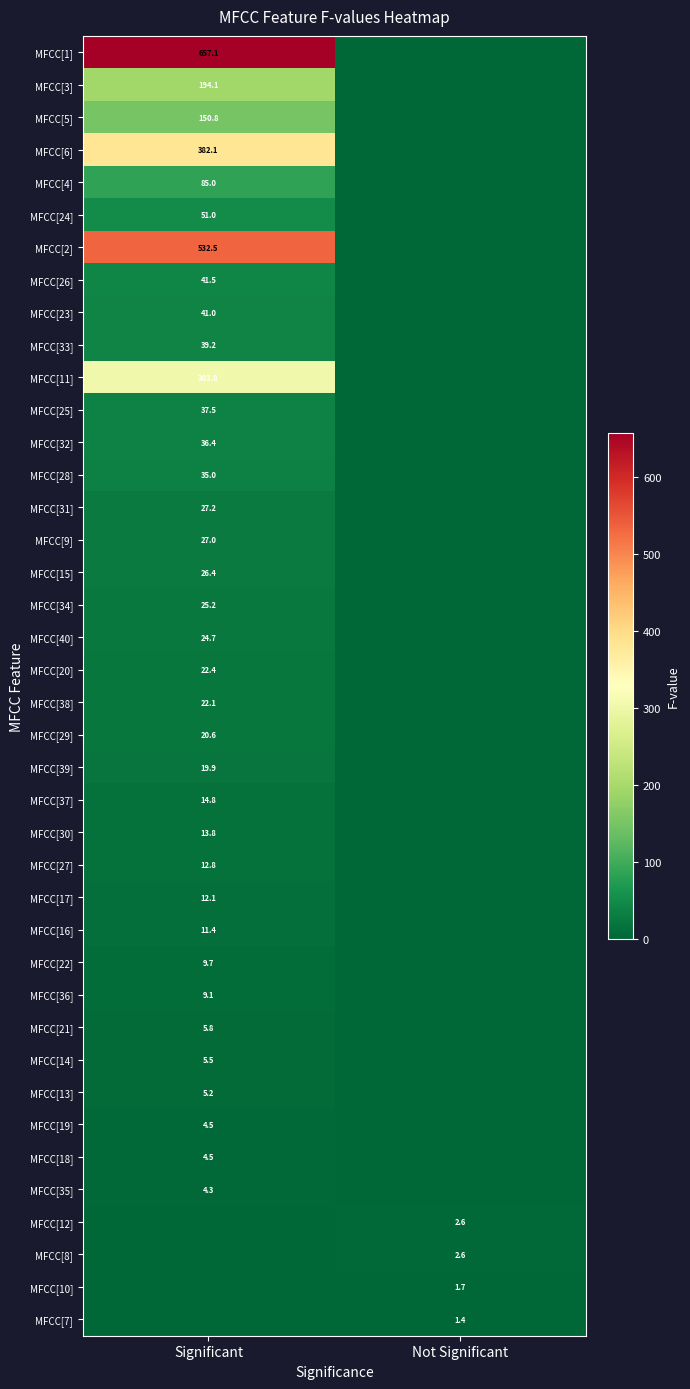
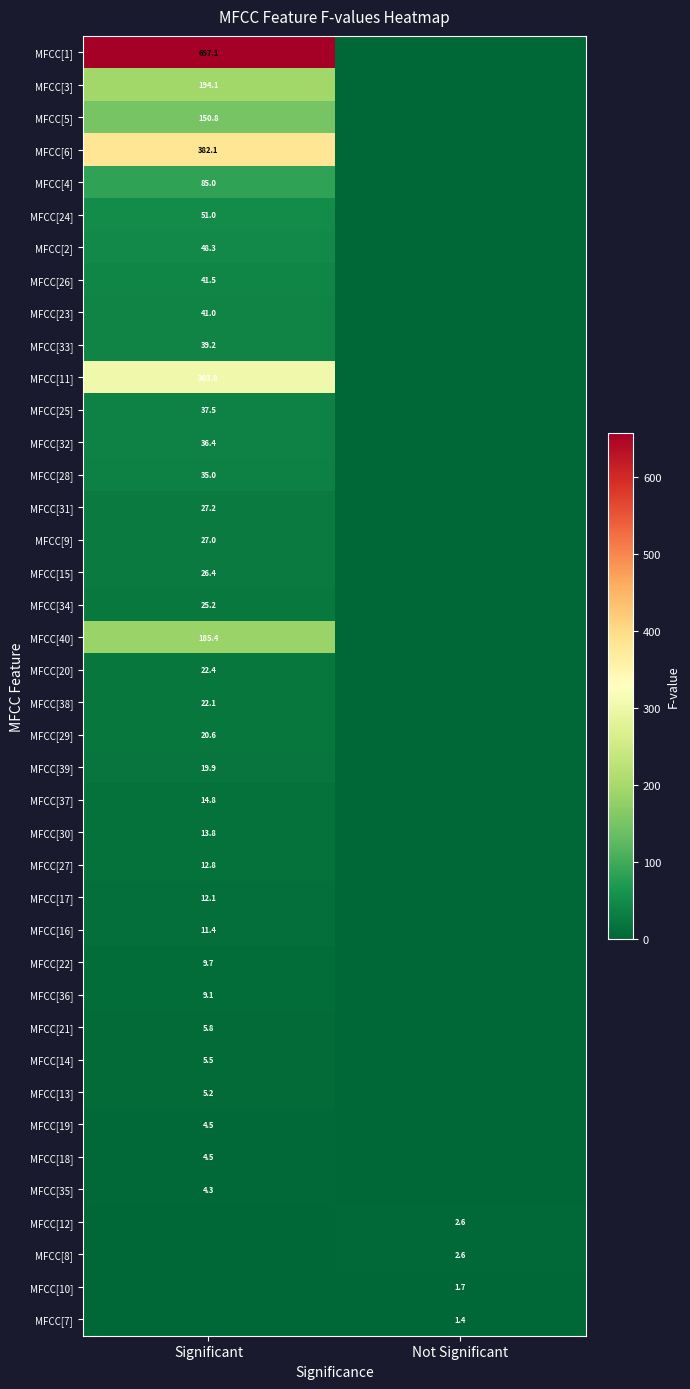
MFCC[2], Significant: 532.5 -> 48.3
MFCC[40], Significant: 24.7 -> 185.4
